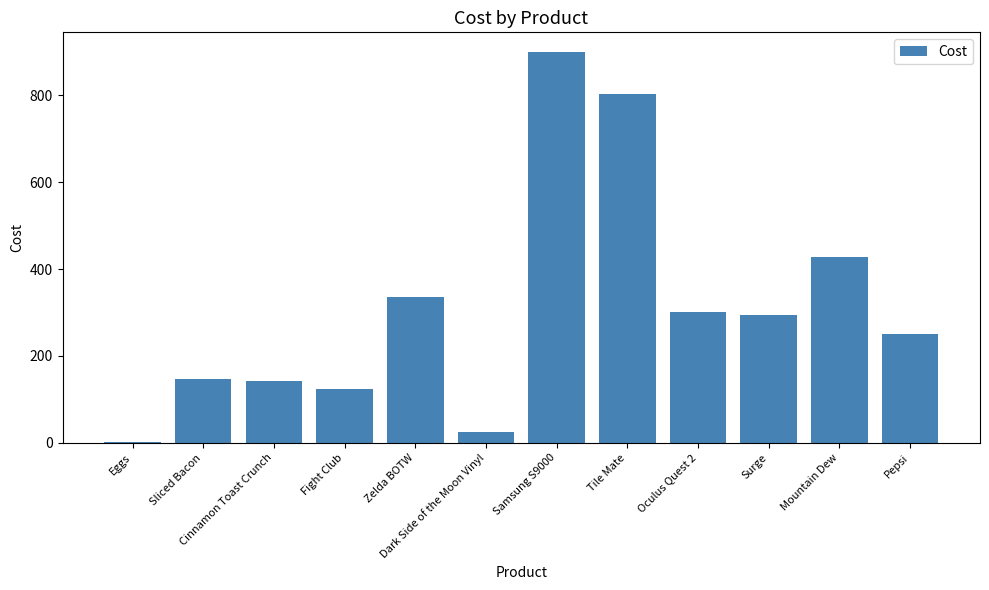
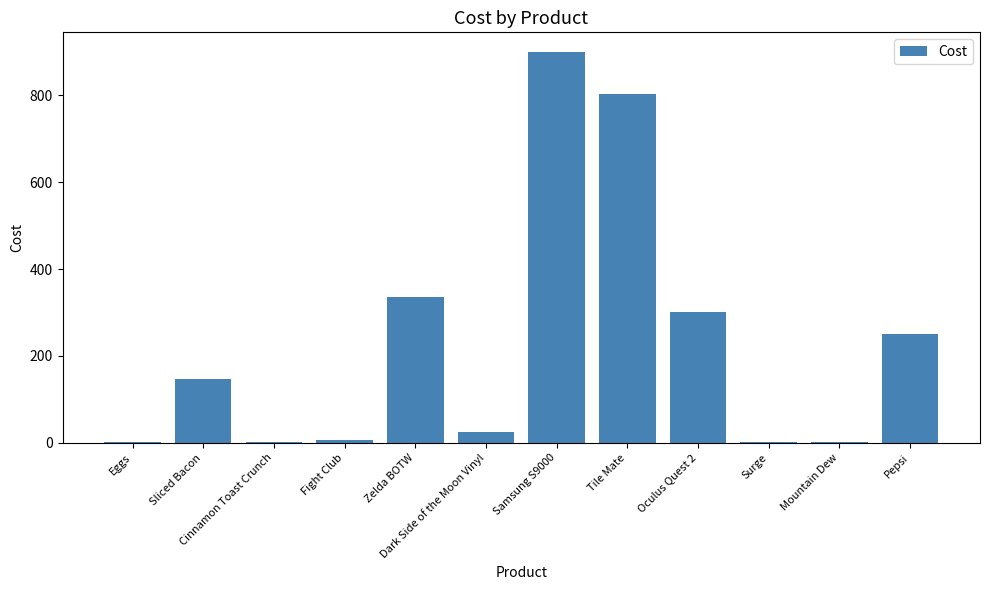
Cinnamon Toast Crunch: 140 -> 0
Fight Club: 120 -> 10
Surge: 300 -> 0
Mountain Dew: 430 -> 0
